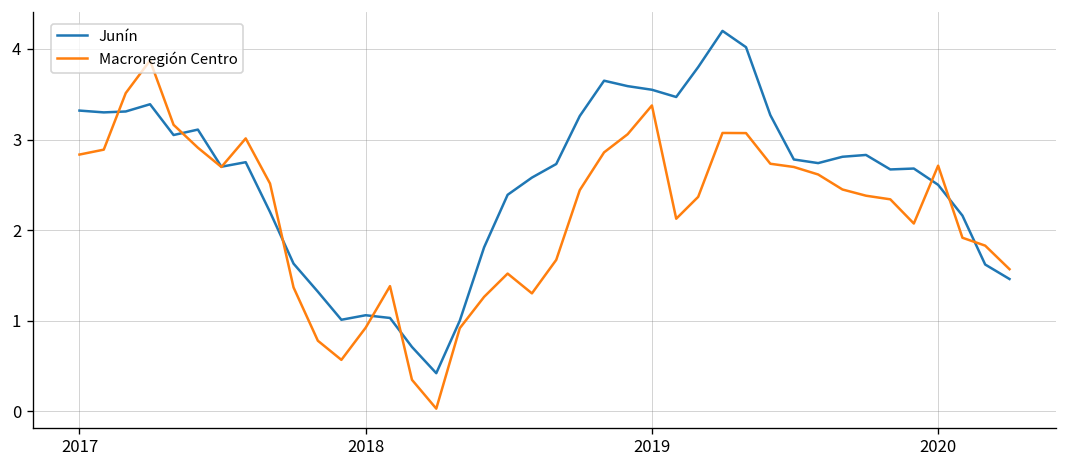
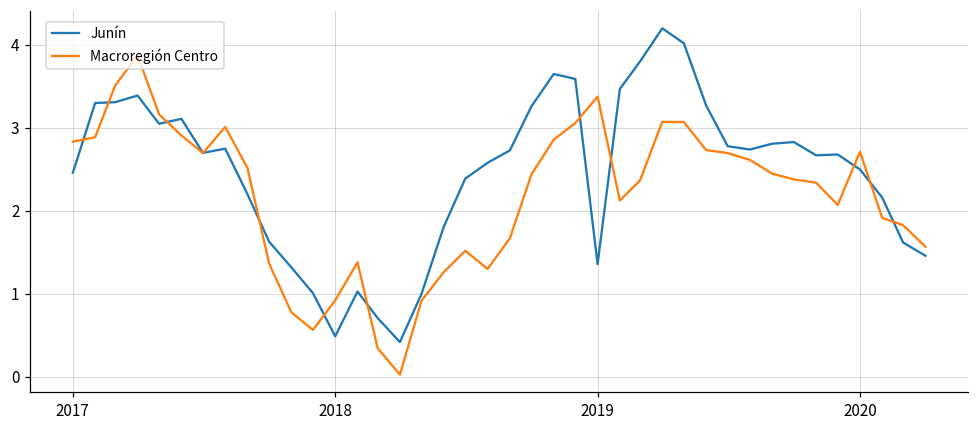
Junín, 2017: 3.3 -> 2.5
Junín, 2018: 1.1 -> 0.5
Junín, 2019: 3.6 -> 1.4
